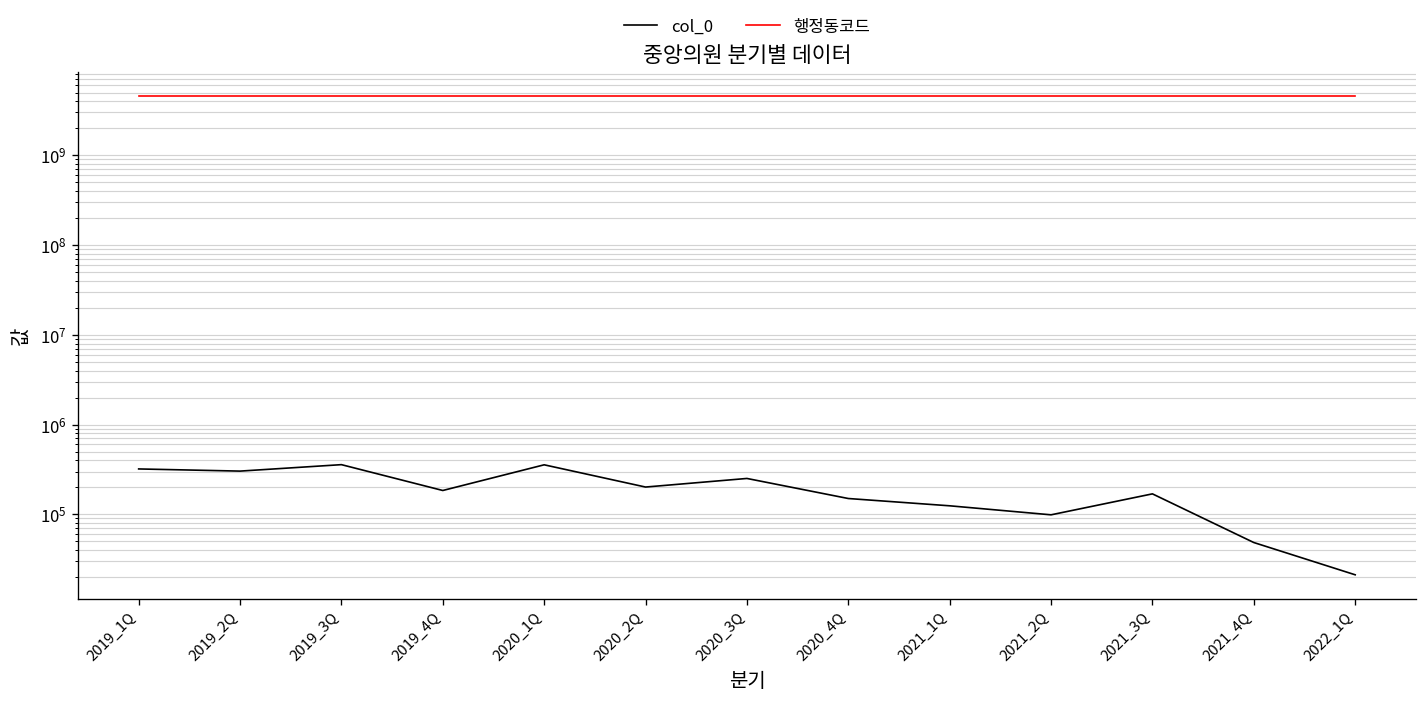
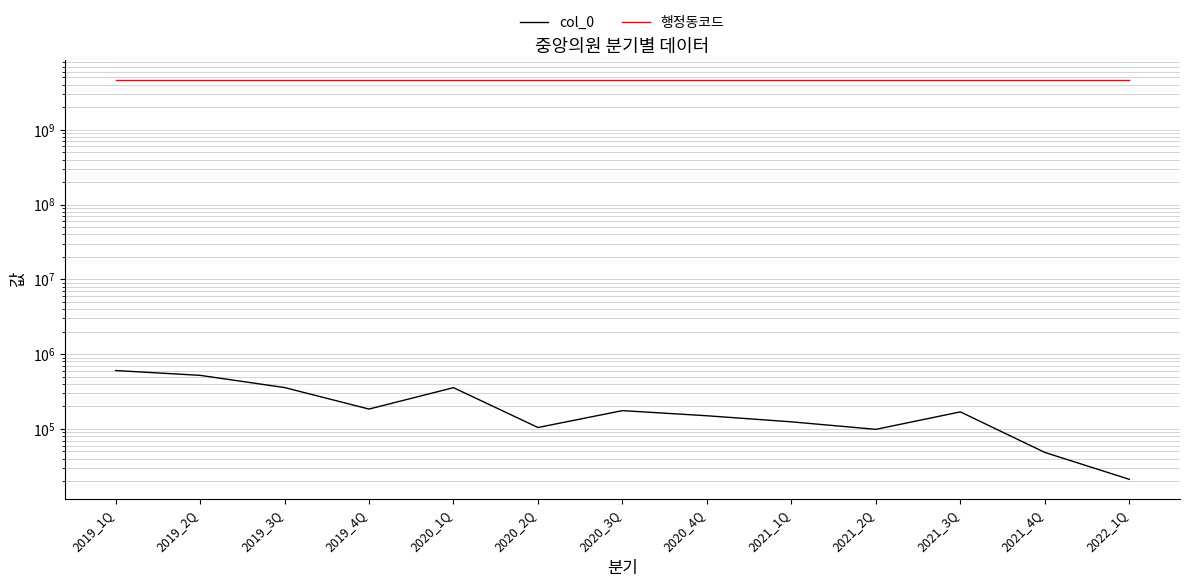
col_0, 2019_1Q: 320000 -> 600000
col_0, 2019_2Q: 300000 -> 500000
col_0, 2020_2Q: 200000 -> 100000
col_0, 2020_3Q: 250000 -> 180000
